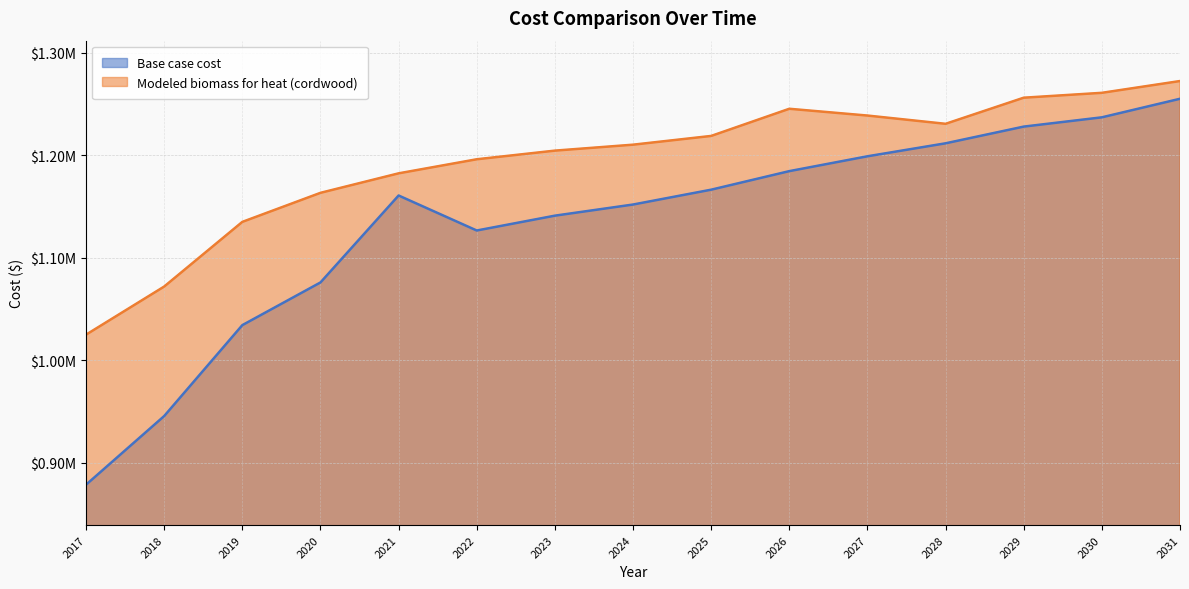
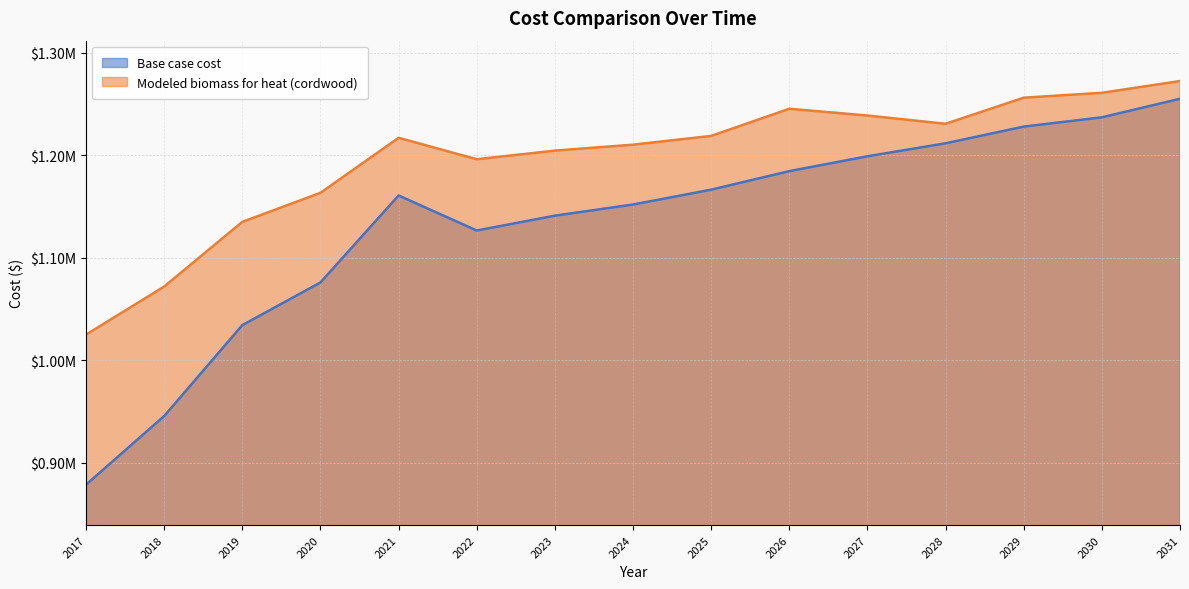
Modeled biomass for heat (cordwood), 2021: $1182000 -> $1217000
